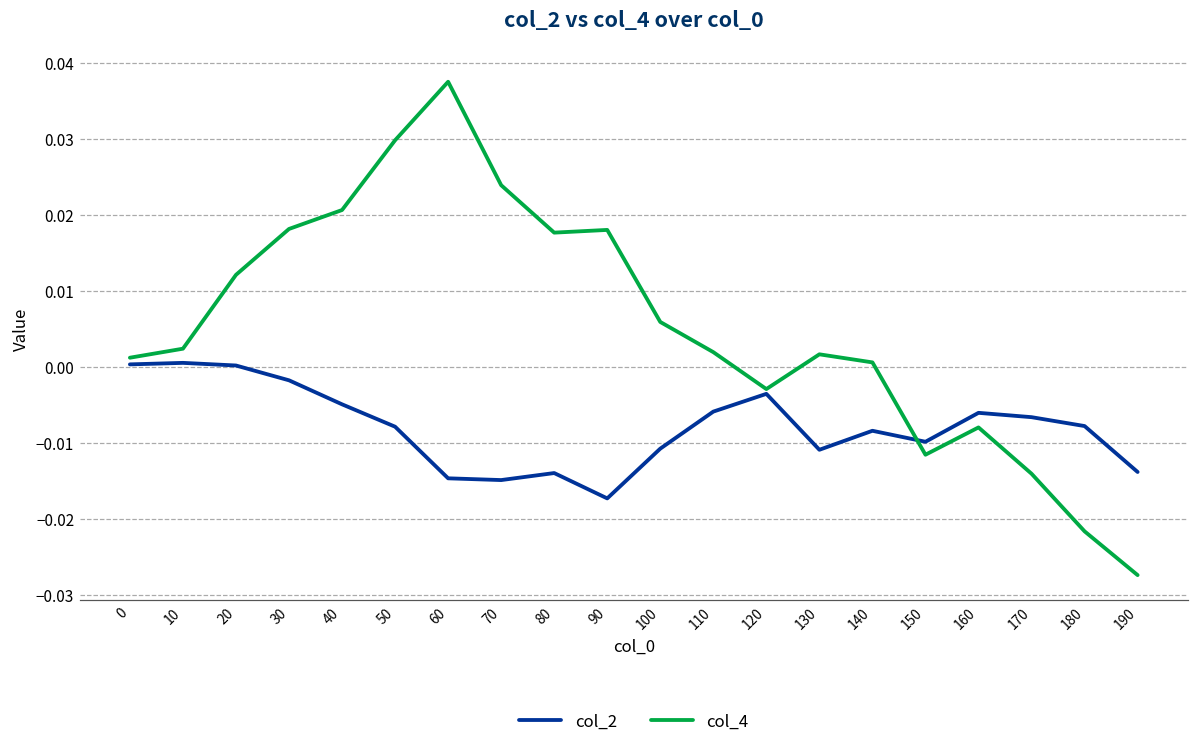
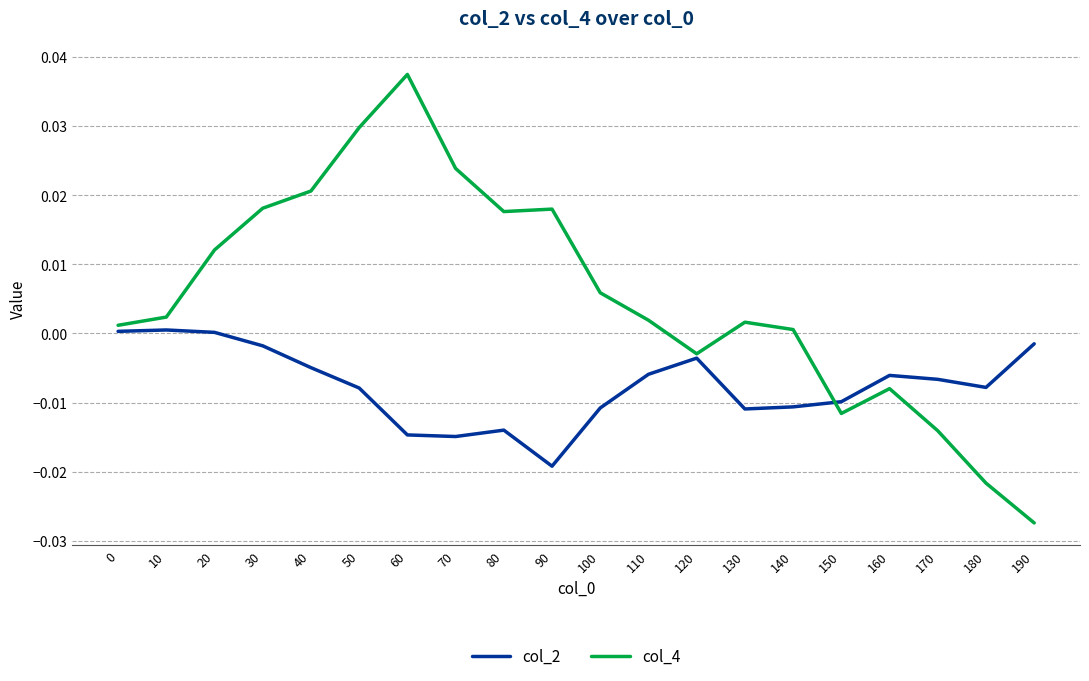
col_2, 90: -0.017 -> -0.019
col_2, 140: -0.008 -> -0.011
col_2, 190: -0.014 -> -0.001
